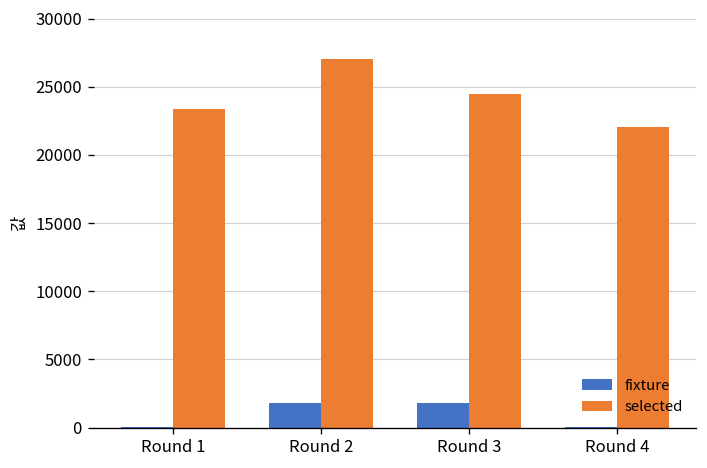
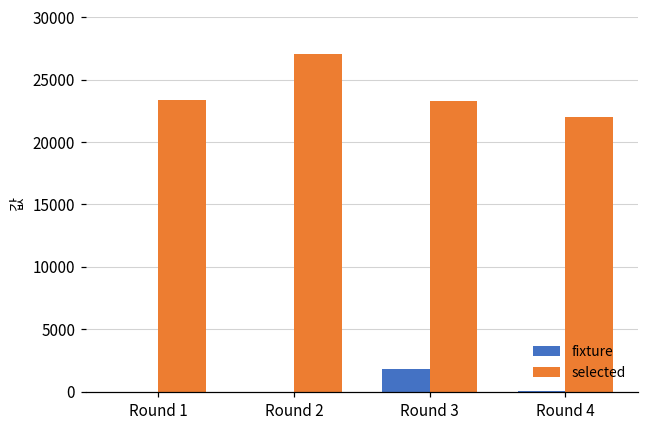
fixture, Round 2: 1800 -> 0
selected, Round 3: 24400 -> 23300
